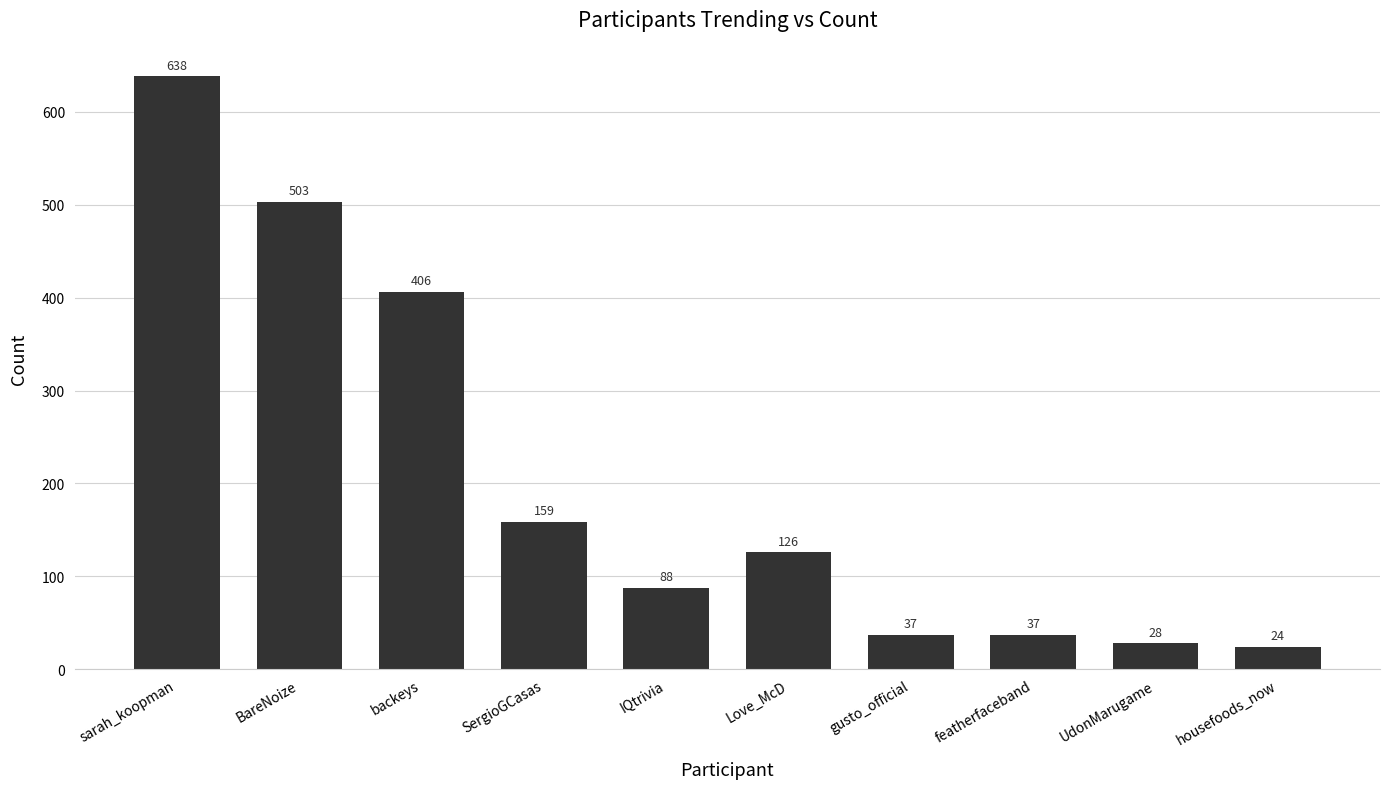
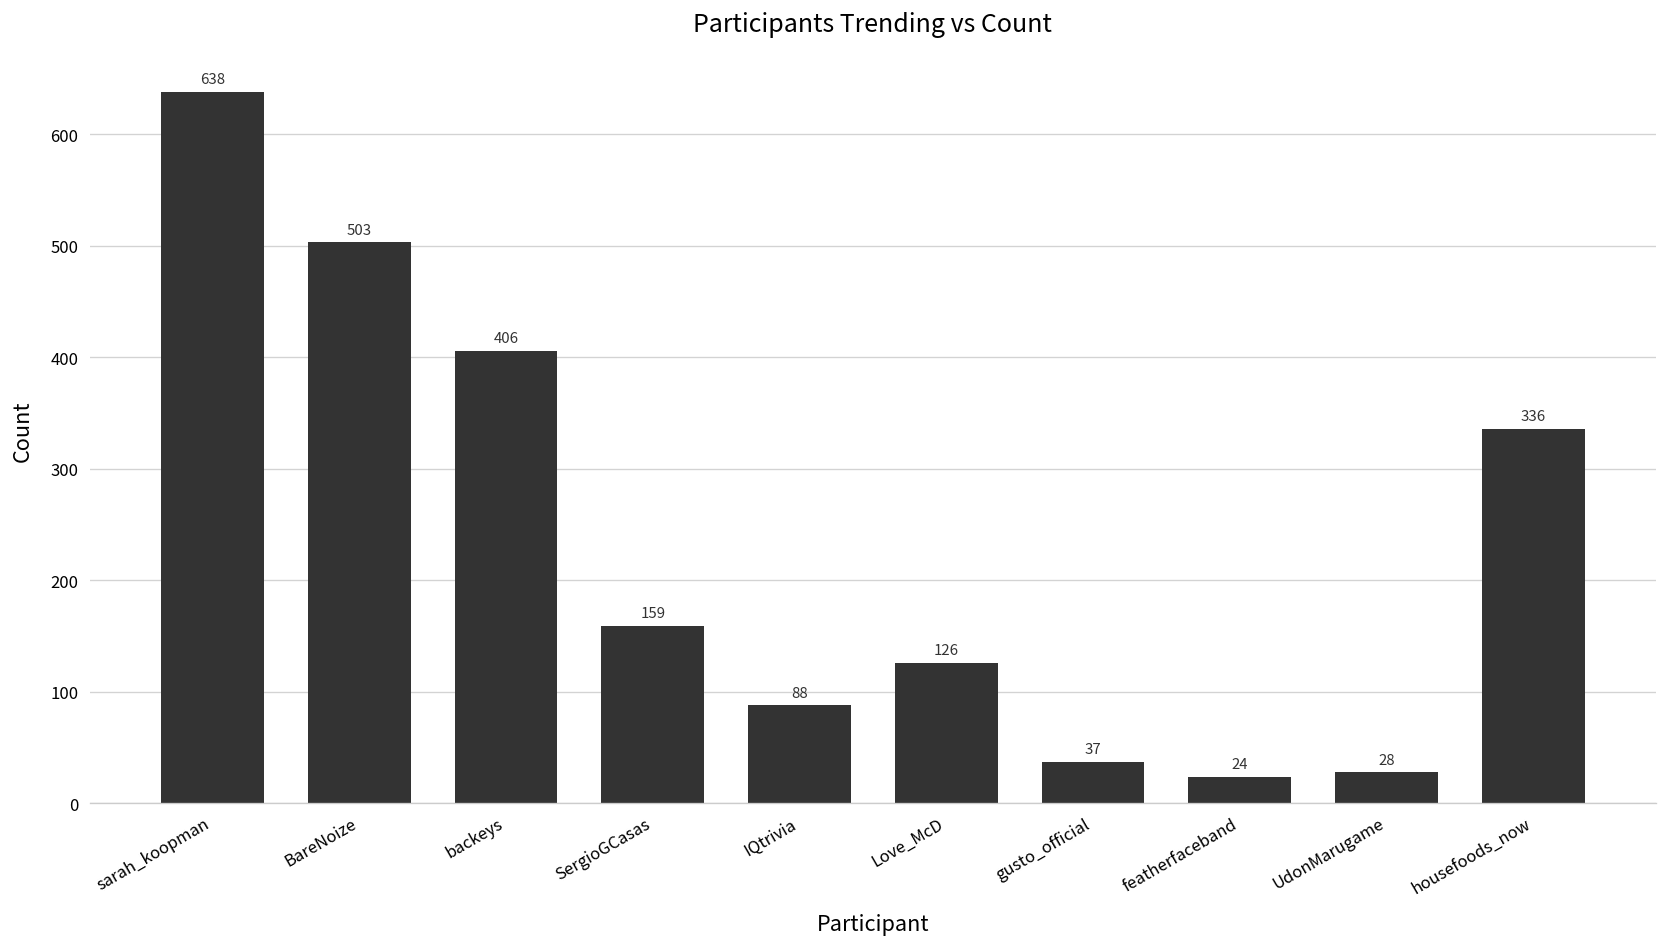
featherfaceband: 37 -> 24
housefoods_now: 24 -> 336
